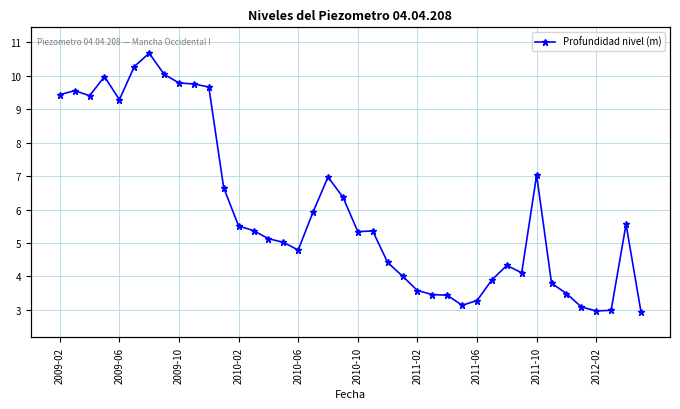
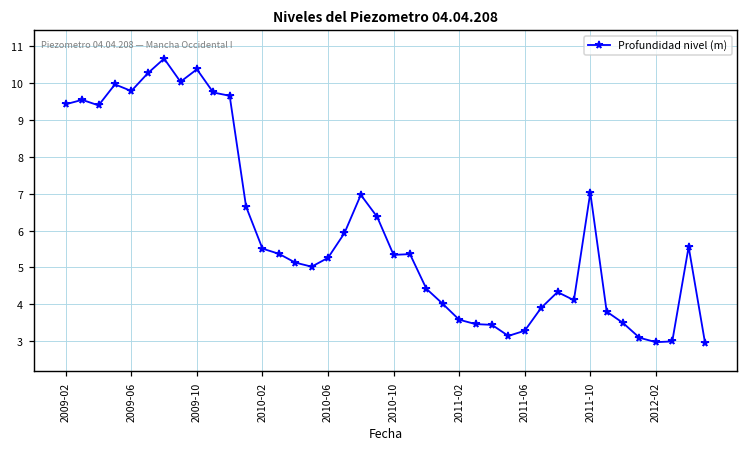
2009-06: 9.3 -> 9.8
2009-10: 9.8 -> 10.4
2010-06: 4.8 -> 5.3
